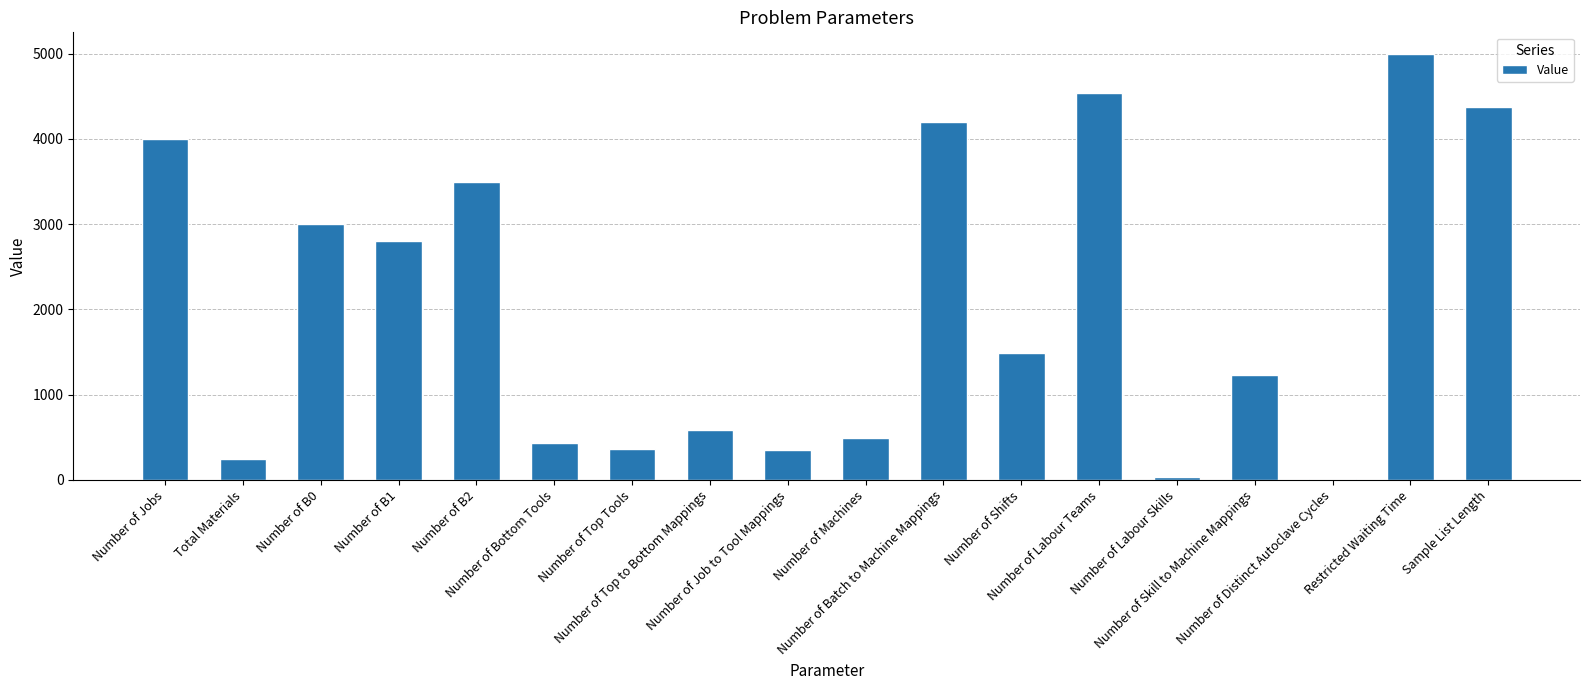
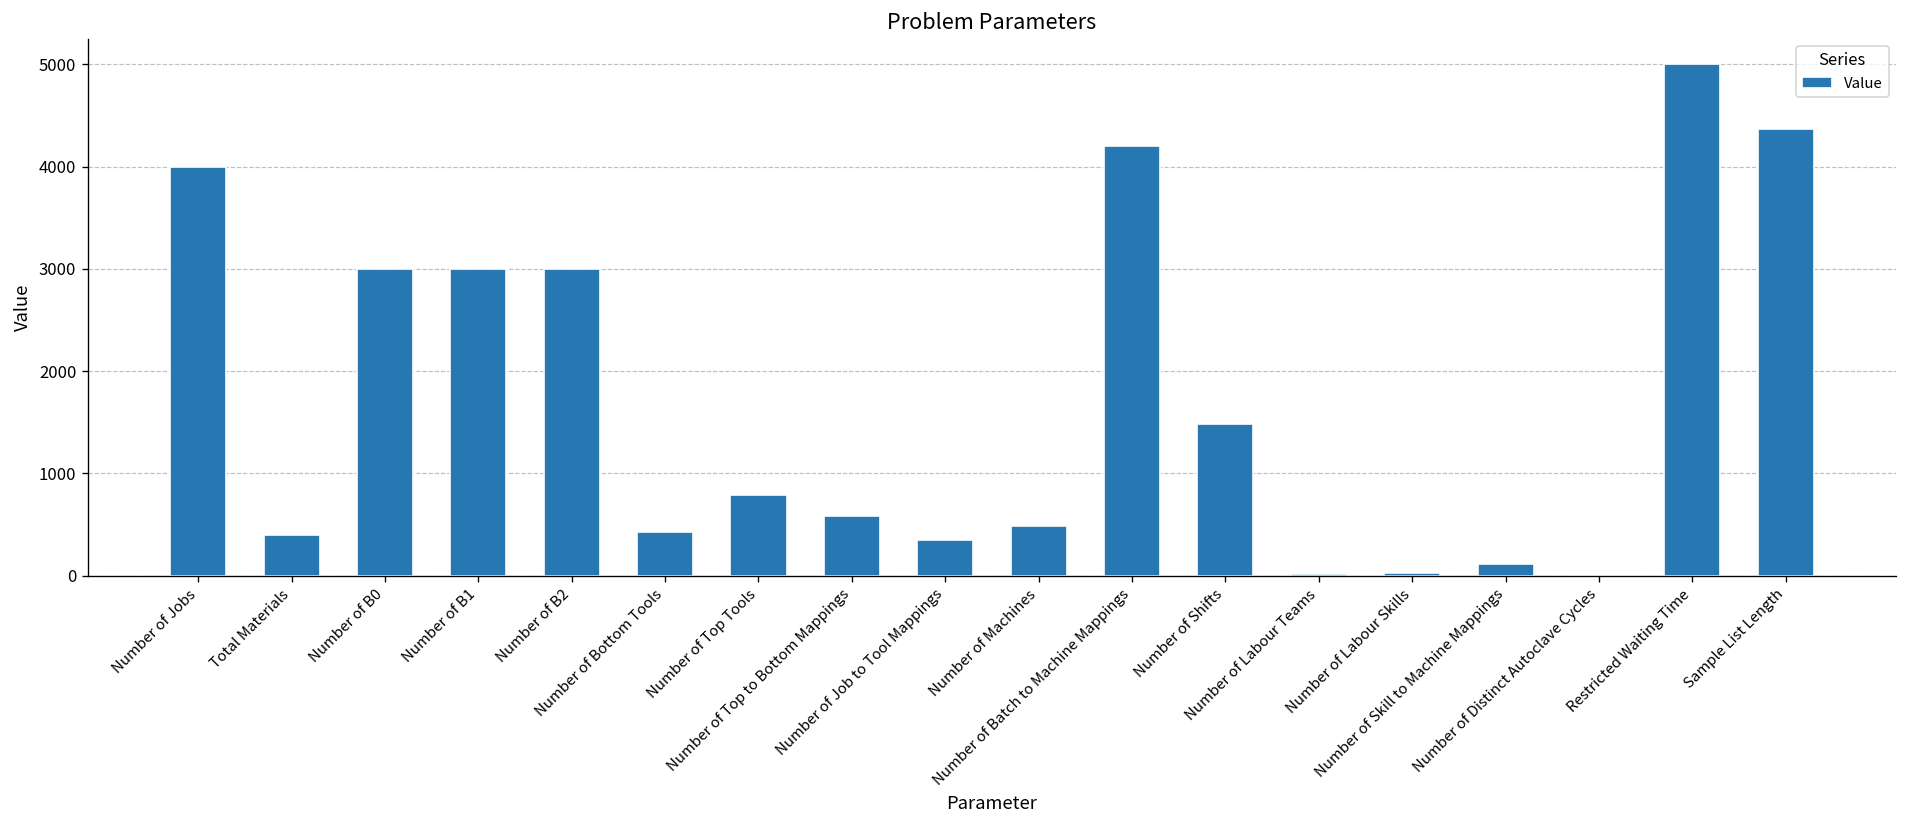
Total Materials: 200 -> 400
Number of B1: 2800 -> 3000
Number of B2: 3500 -> 3000
Number of Top Tools: 400 -> 800
Number of Labour Teams: 4500 -> 0
Number of Skill to Machine Mappings: 1200 -> 100
